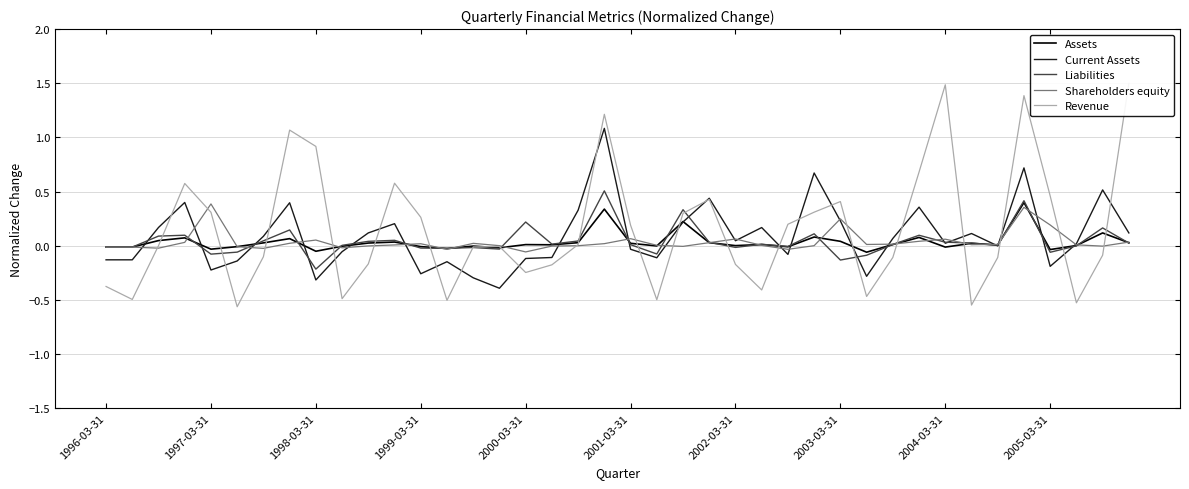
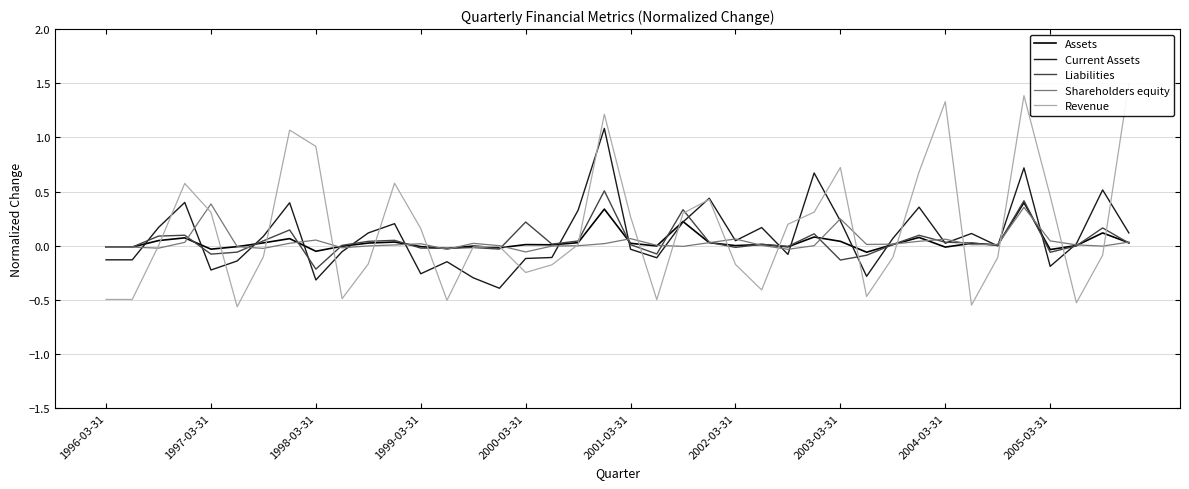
Revenue, 1996-03-31: -0.38 -> -0.50
Revenue, 1999-03-31: 0.26 -> 0.16
Revenue, 2001-03-31: 0.19 -> 0.27
Revenue, 2003-03-31: 0.41 -> 0.72
Revenue, 2004-03-31: 1.49 -> 1.33
Shareholders equity, 2005-03-31: 0.19 -> 0.04
